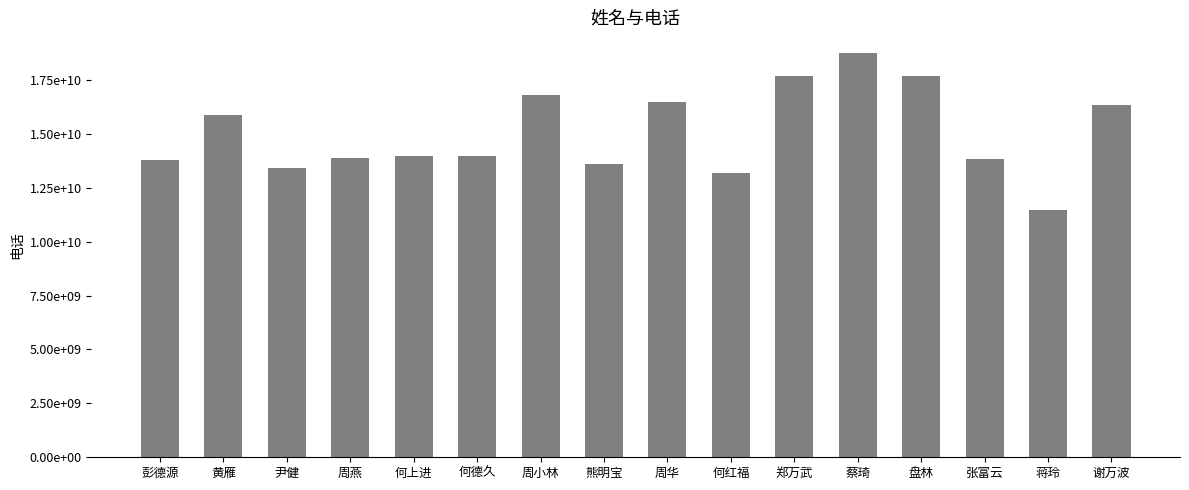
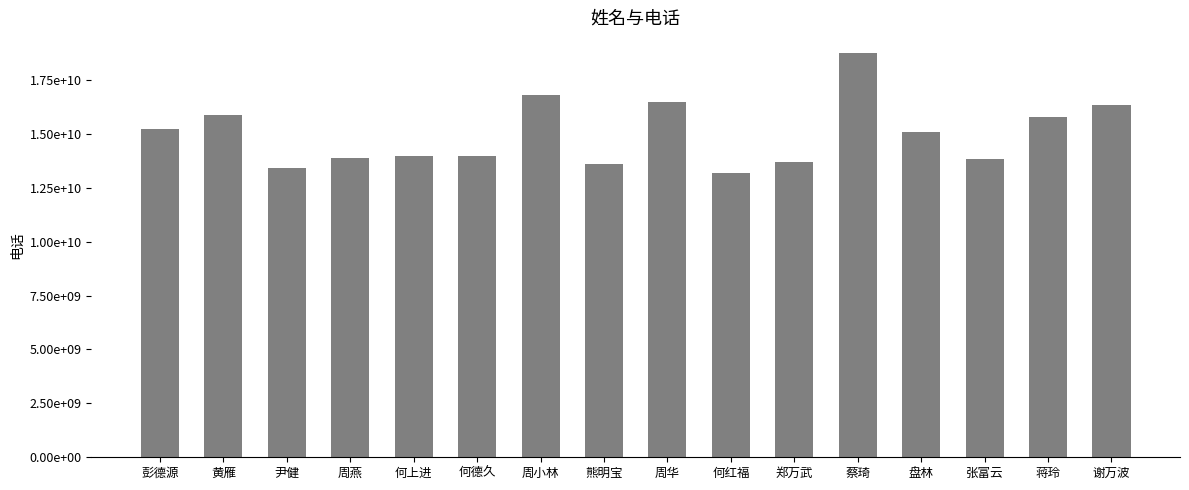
彭德源: 13800000000 -> 15300000000
郑万武: 17700000000 -> 13700000000
盘林: 17700000000 -> 15100000000
蒋玲: 11500000000 -> 15800000000
